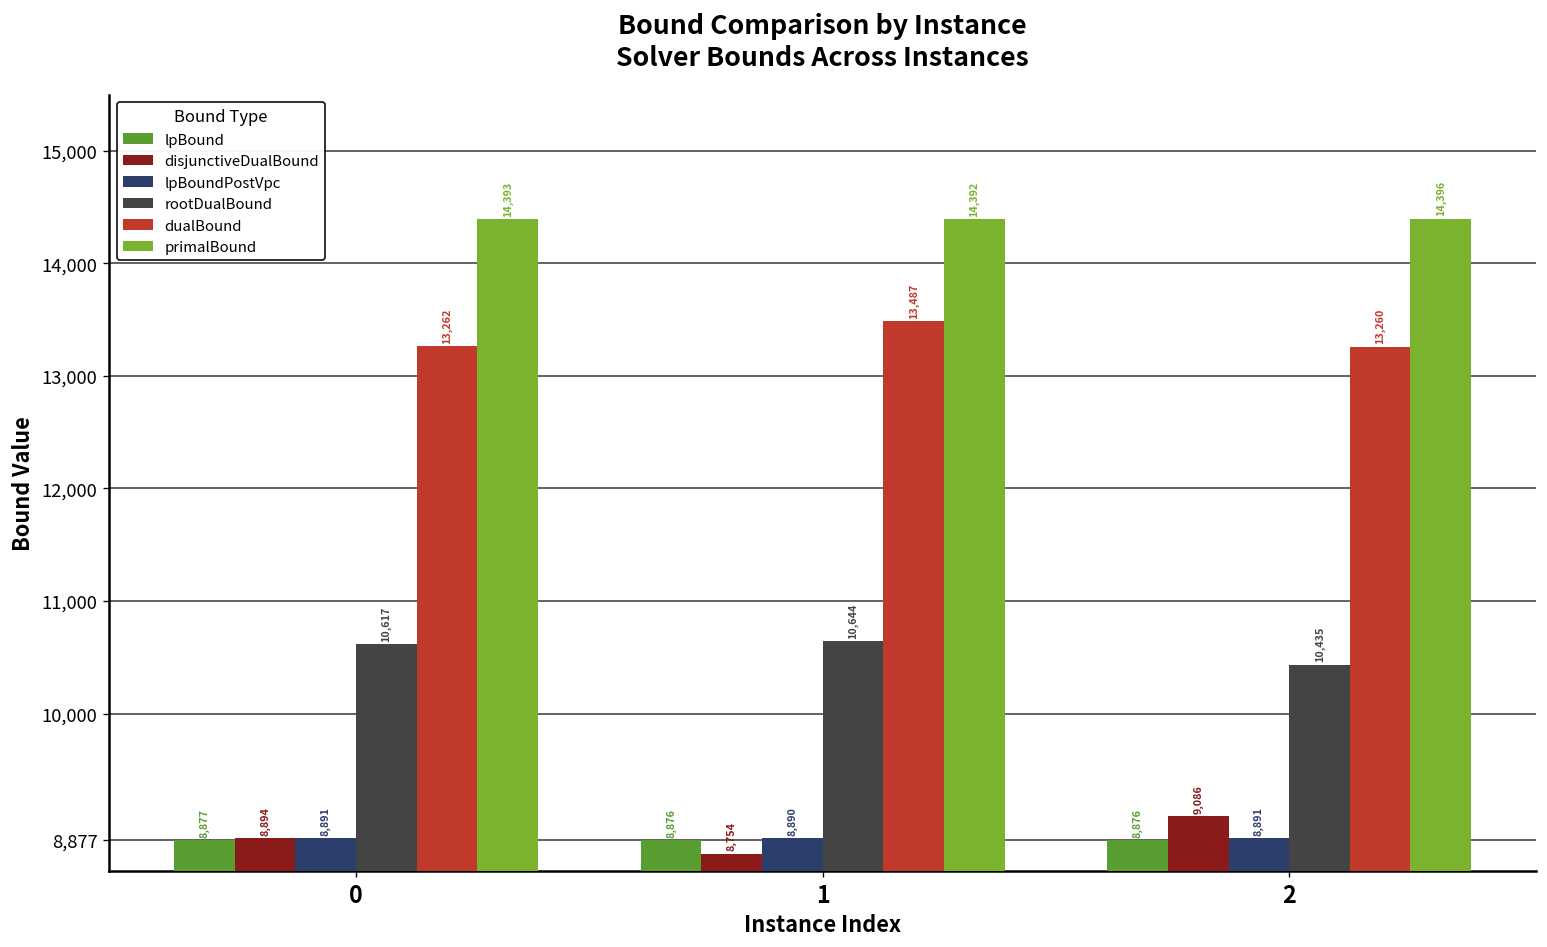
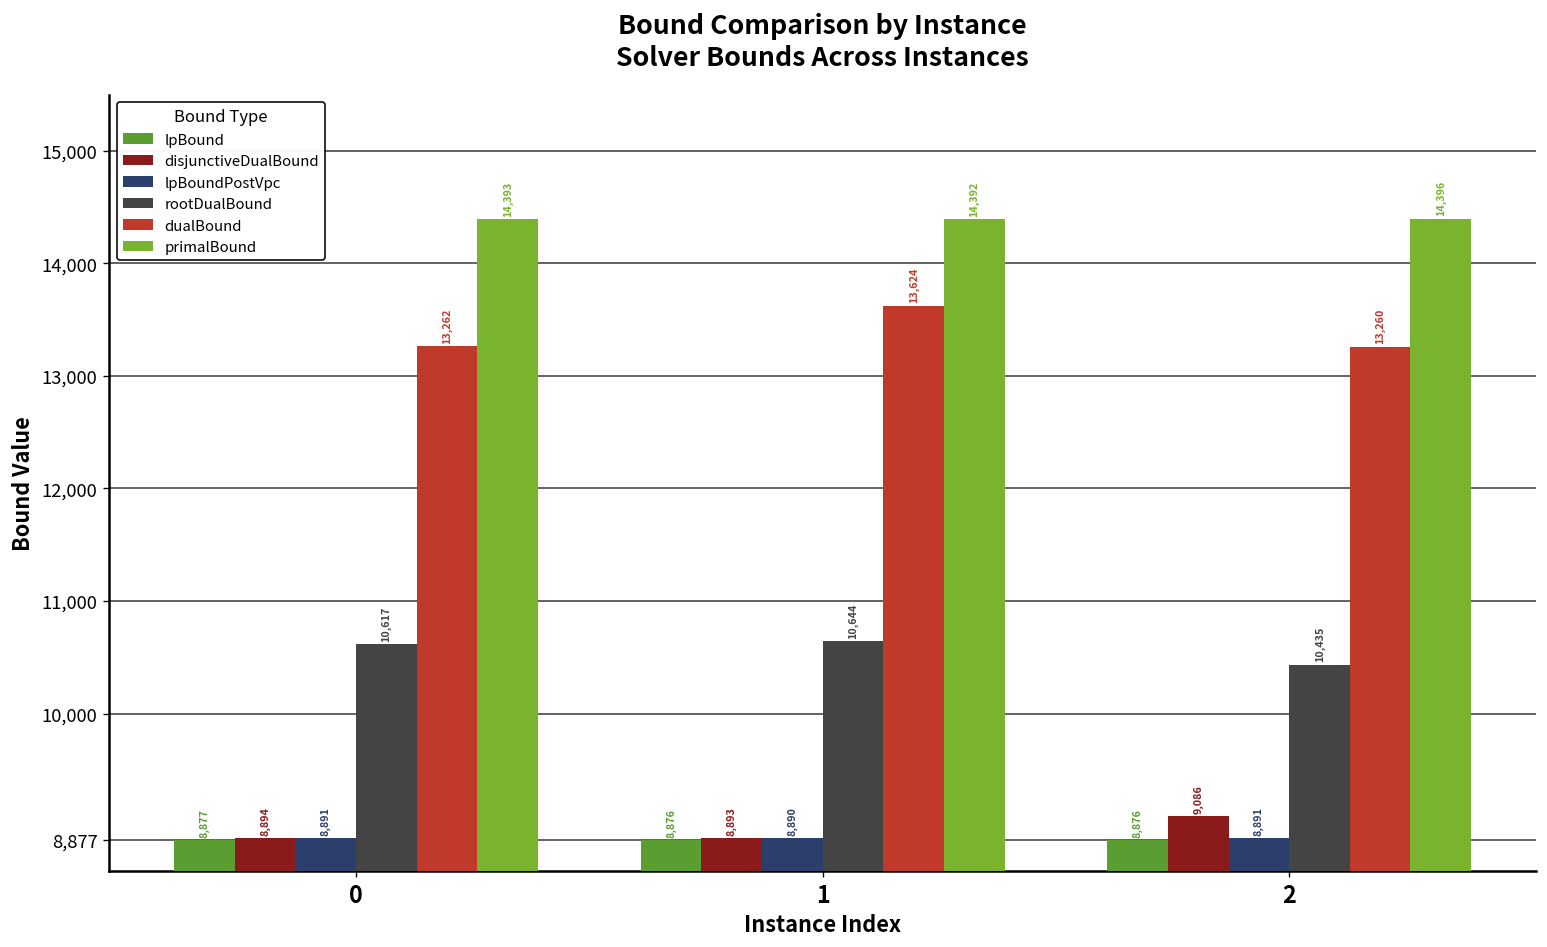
disjunctiveDualBound, 1: 8,754 -> 8,893
dualBound, 1: 13,487 -> 13,624
